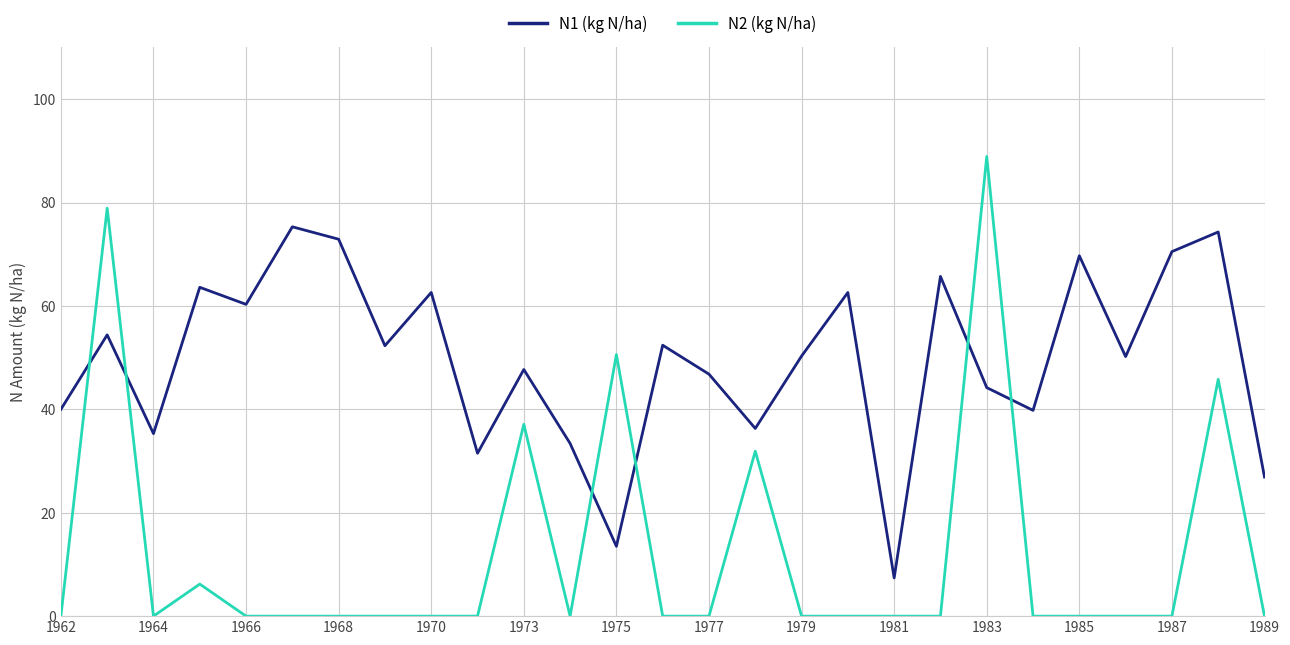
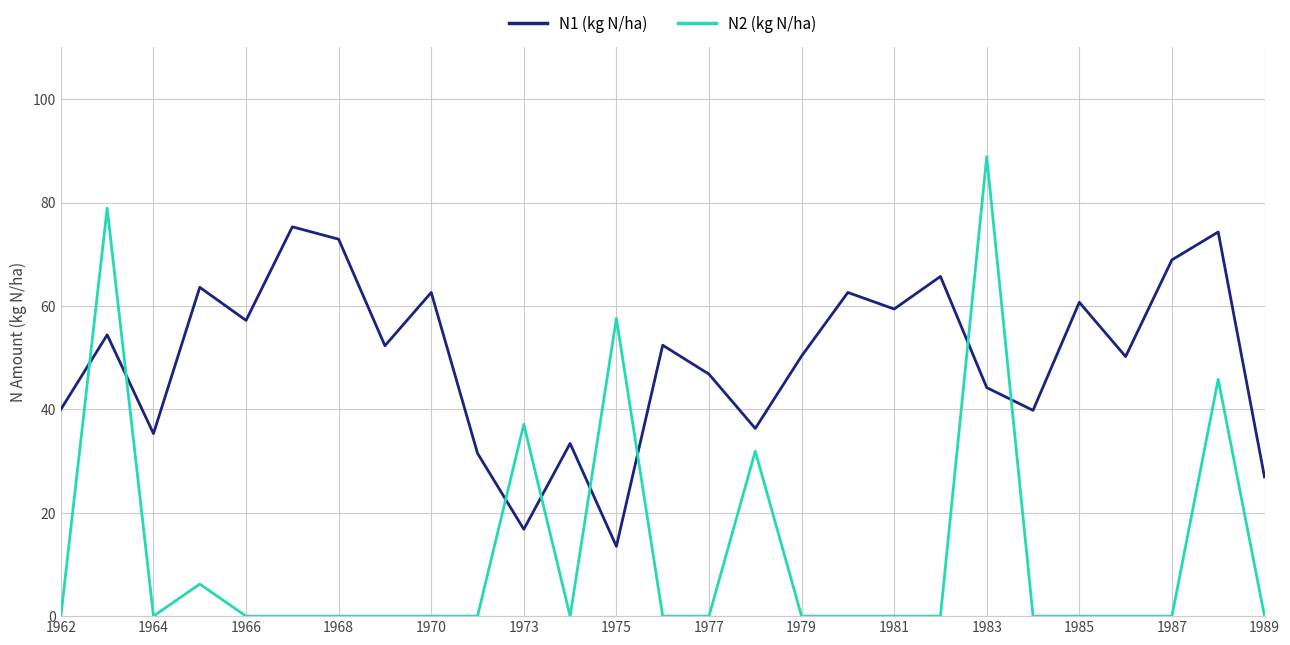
N1 (kg N/ha), 1966: 60 -> 57
N1 (kg N/ha), 1973: 48 -> 17
N2 (kg N/ha), 1975: 51 -> 58
N1 (kg N/ha), 1981: 7 -> 59
N1 (kg N/ha), 1985: 70 -> 61
N1 (kg N/ha), 1987: 71 -> 69
